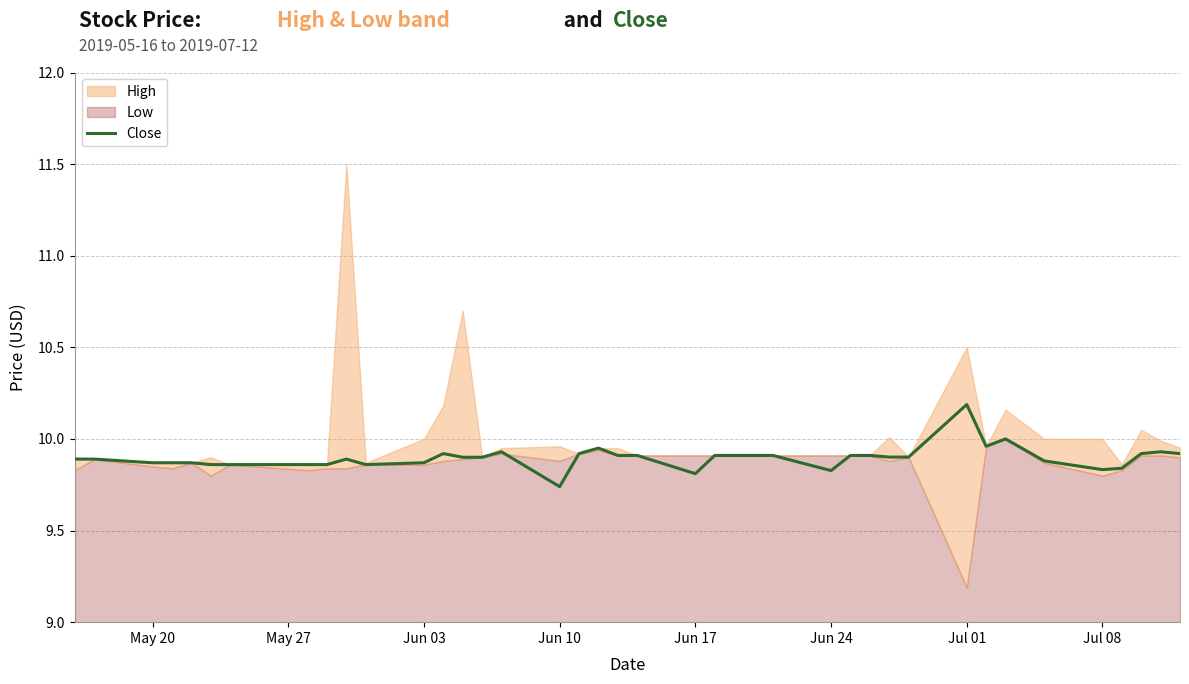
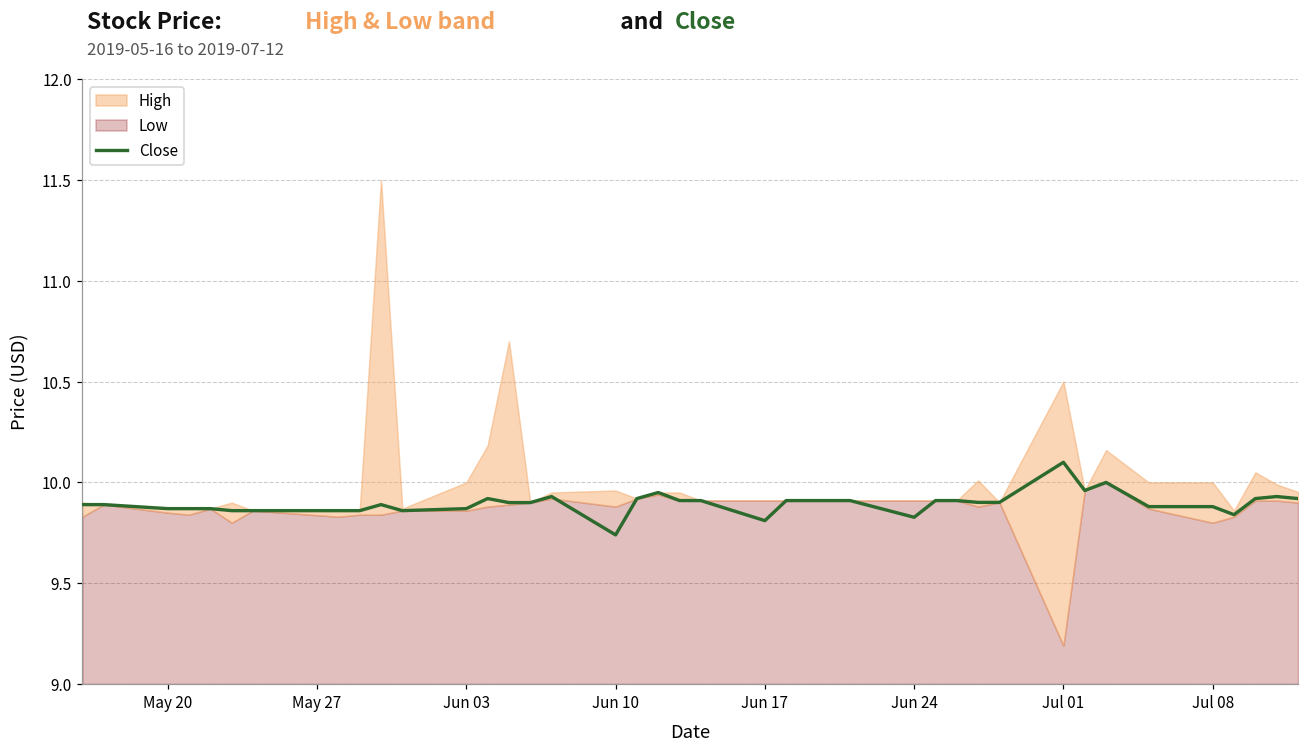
Close, Jul 01: 10.19 -> 10.10
Close, Jul 08: 9.83 -> 9.88
